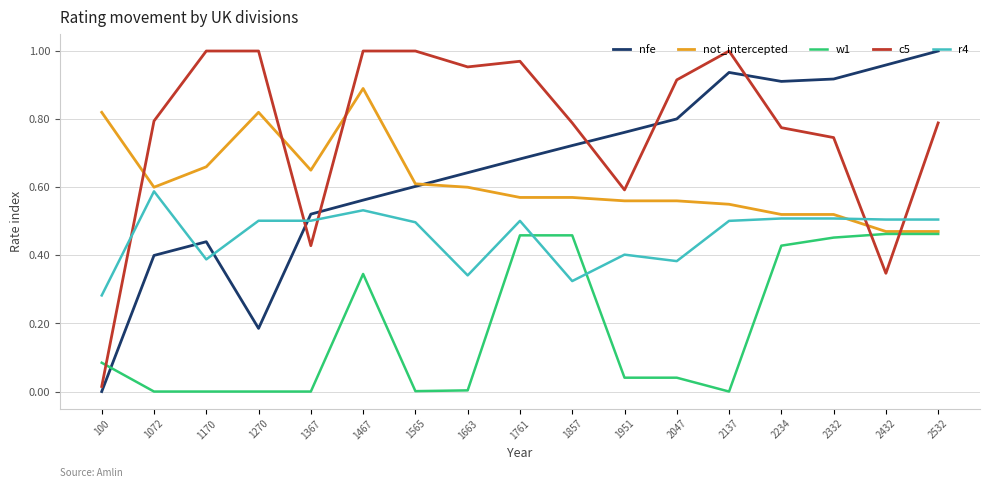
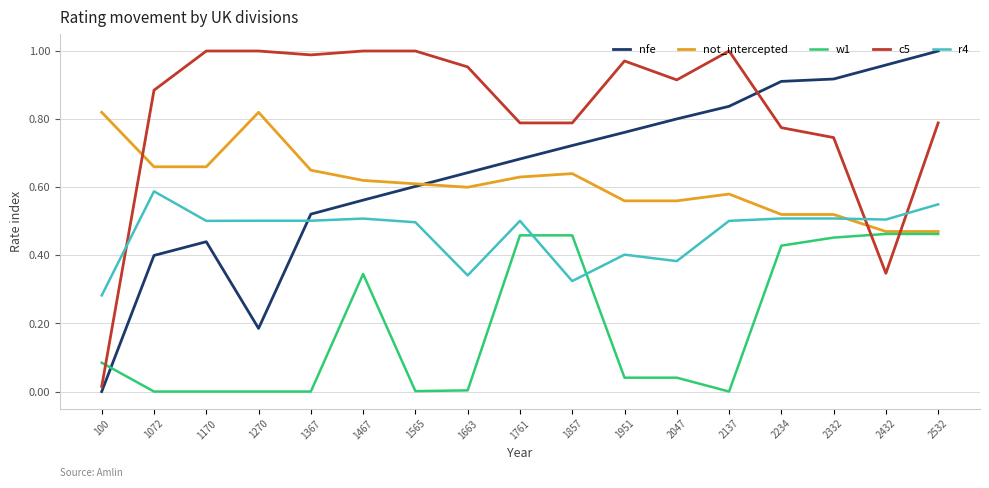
not_intercepted, 1072: 0.60 -> 0.66
c5, 1072: 0.79 -> 0.88
r4, 1170: 0.39 -> 0.50
c5, 1367: 0.43 -> 0.99
not_intercepted, 1467: 0.89 -> 0.62
r4, 1467: 0.53 -> 0.51
not_intercepted, 1761: 0.57 -> 0.63
c5, 1761: 0.97 -> 0.79
not_intercepted, 1857: 0.57 -> 0.64
c5, 1951: 0.59 -> 0.97
nfe, 2137: 0.94 -> 0.84
not_intercepted, 2137: 0.55 -> 0.58
r4, 2532: 0.51 -> 0.55
